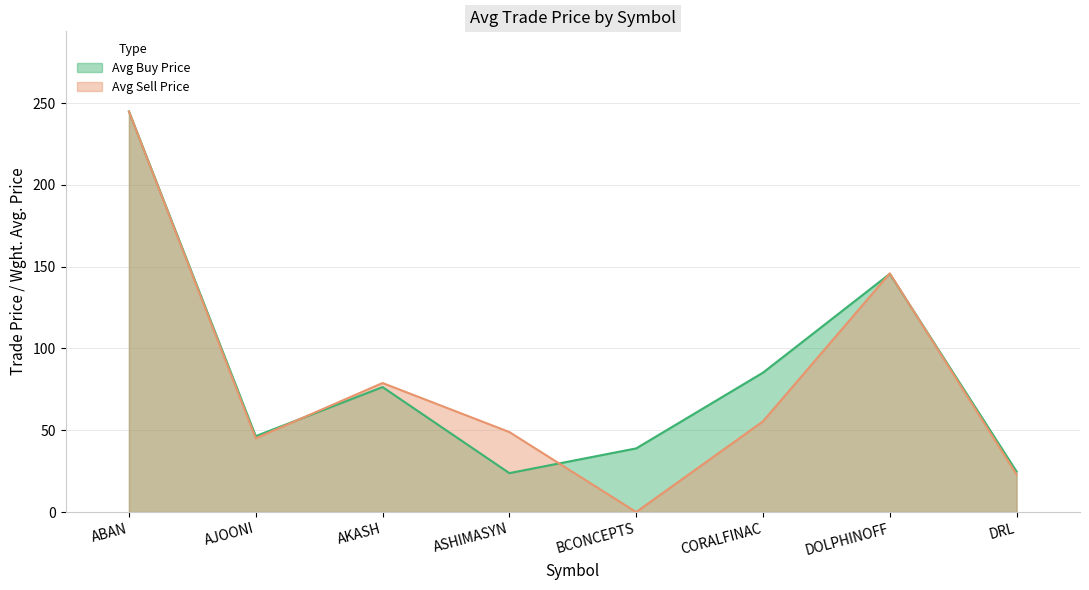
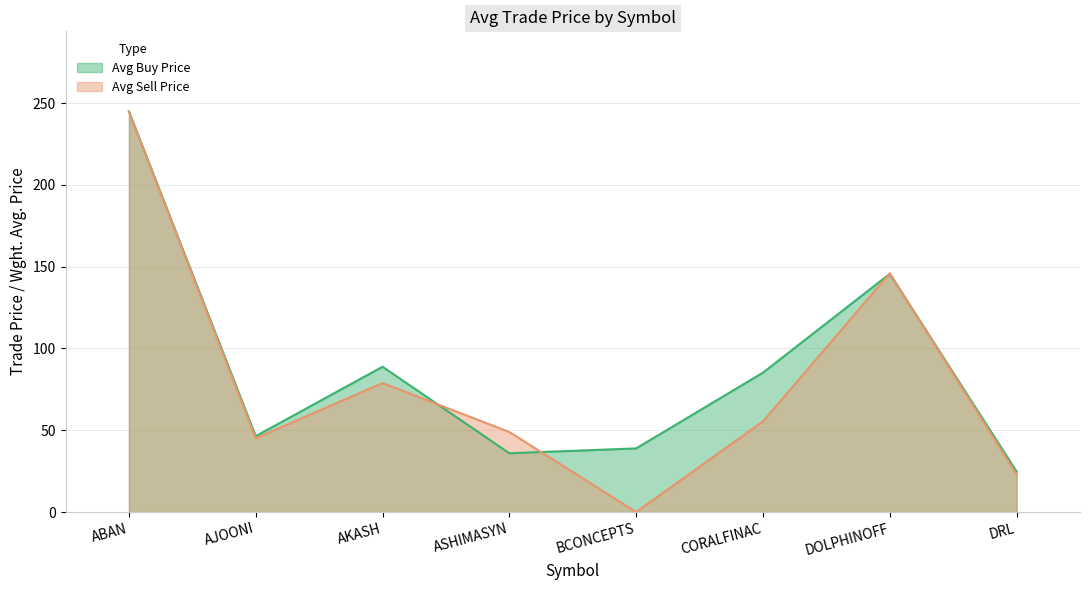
Avg Buy Price, AKASH: 76 -> 89
Avg Buy Price, ASHIMASYN: 24 -> 36
